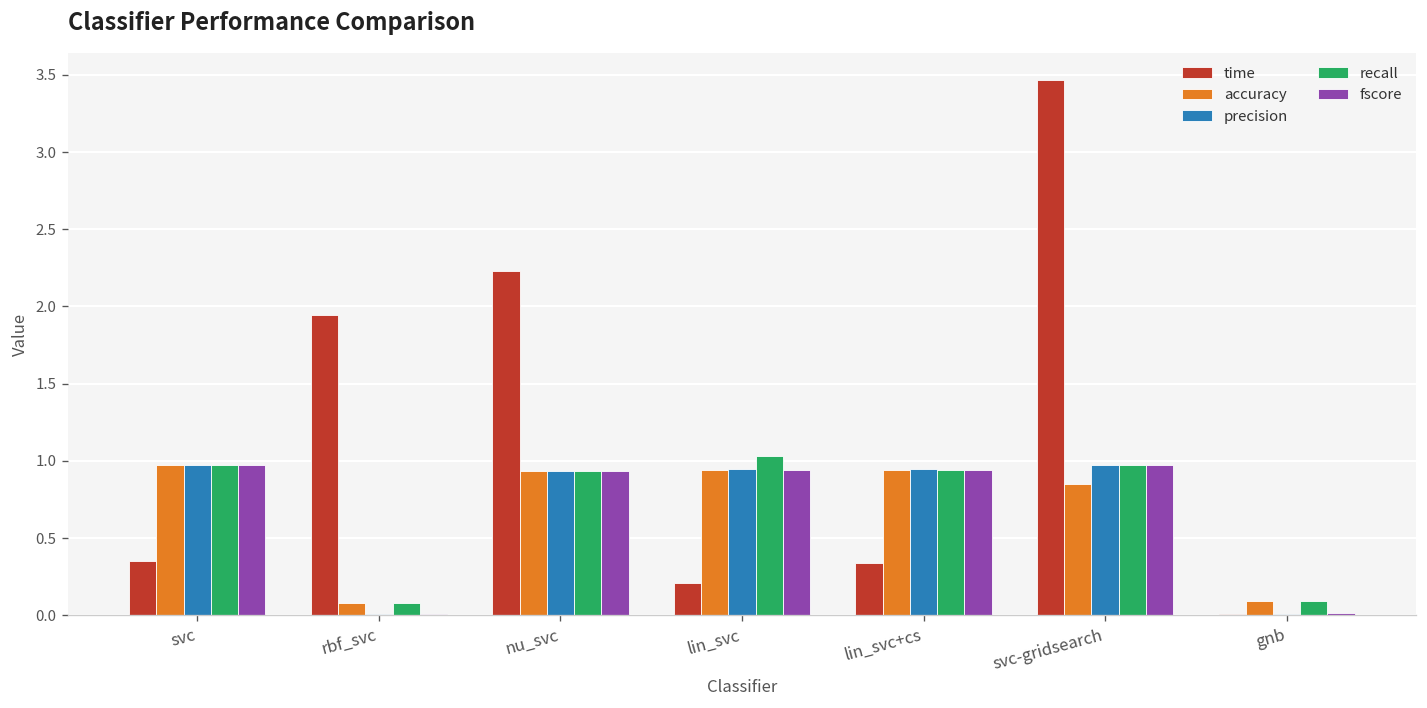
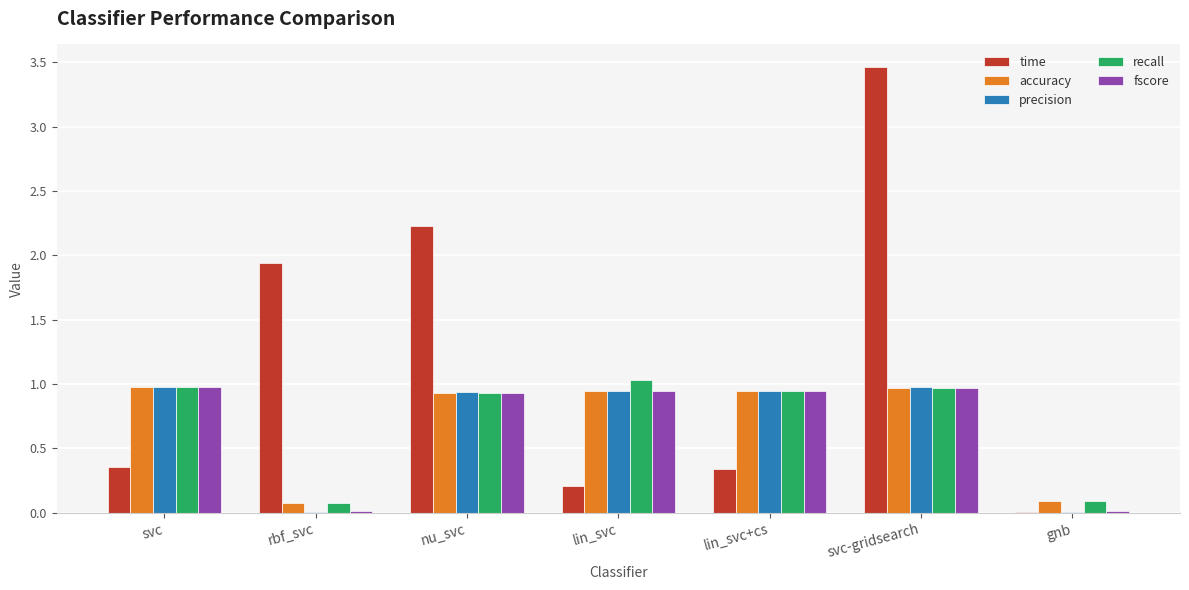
accuracy, svc-gridsearch: 0.85 -> 0.97
